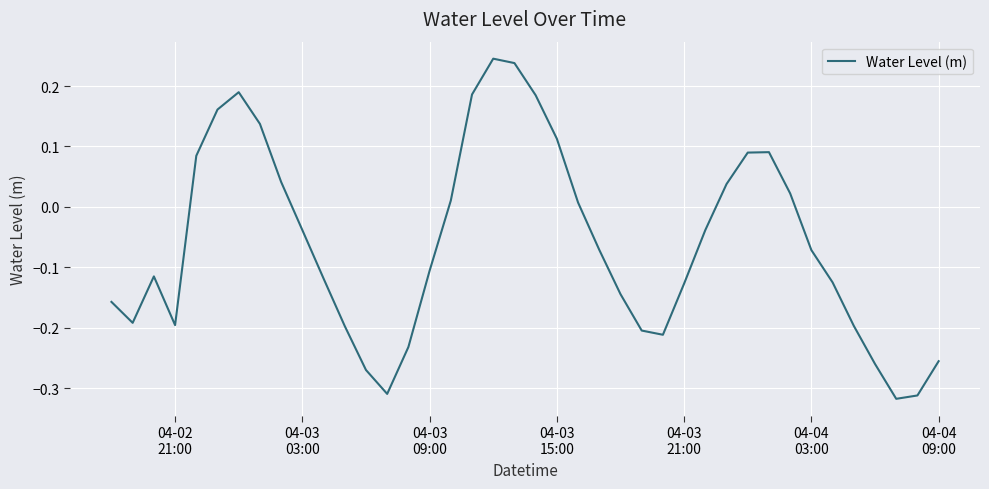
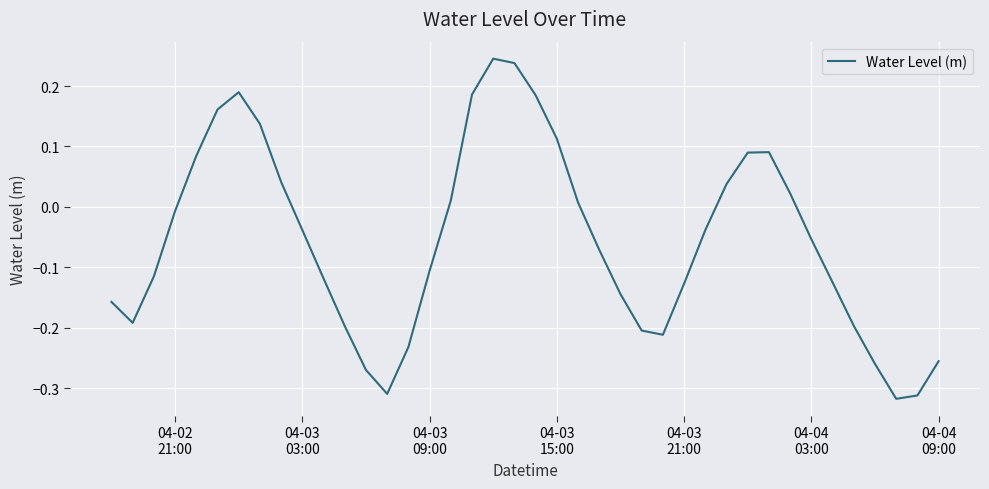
04-02 21:00: -0.20 -> -0.01
04-04 03:00: -0.07 -> -0.05
